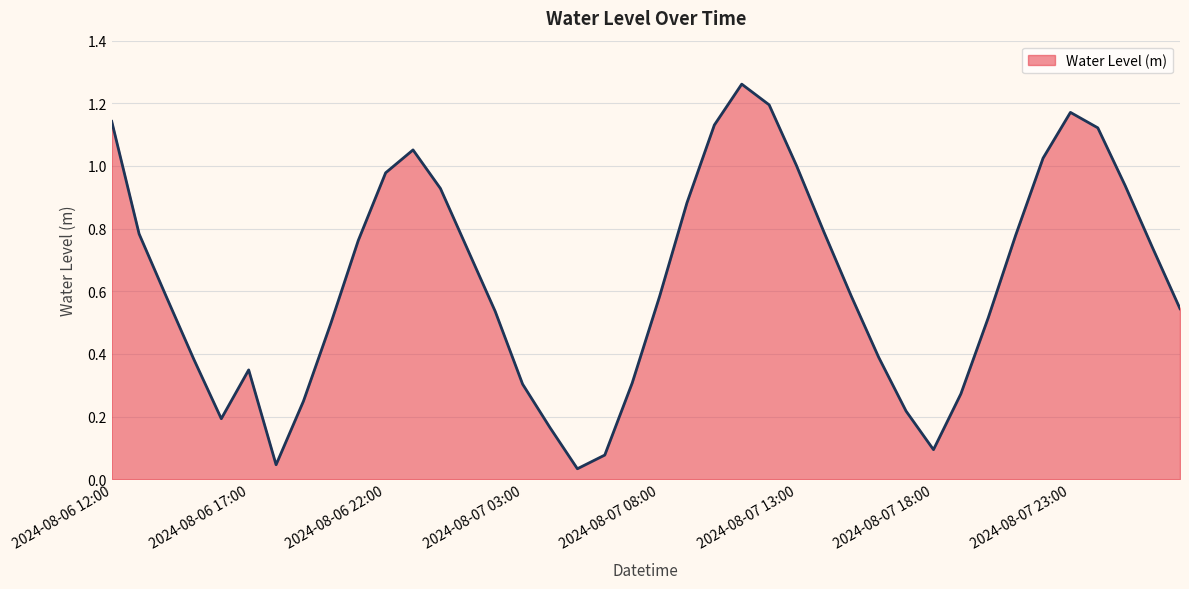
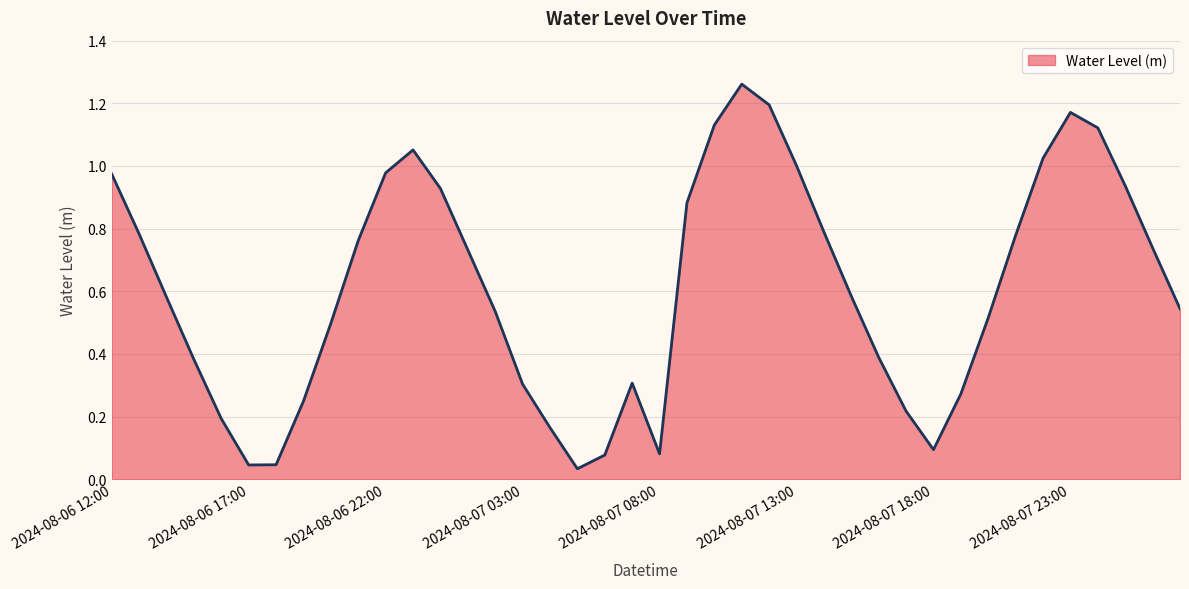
2024-08-06 12:00: 1.14 -> 0.97
2024-08-06 17:00: 0.35 -> 0.05
2024-08-07 08:00: 0.58 -> 0.08
